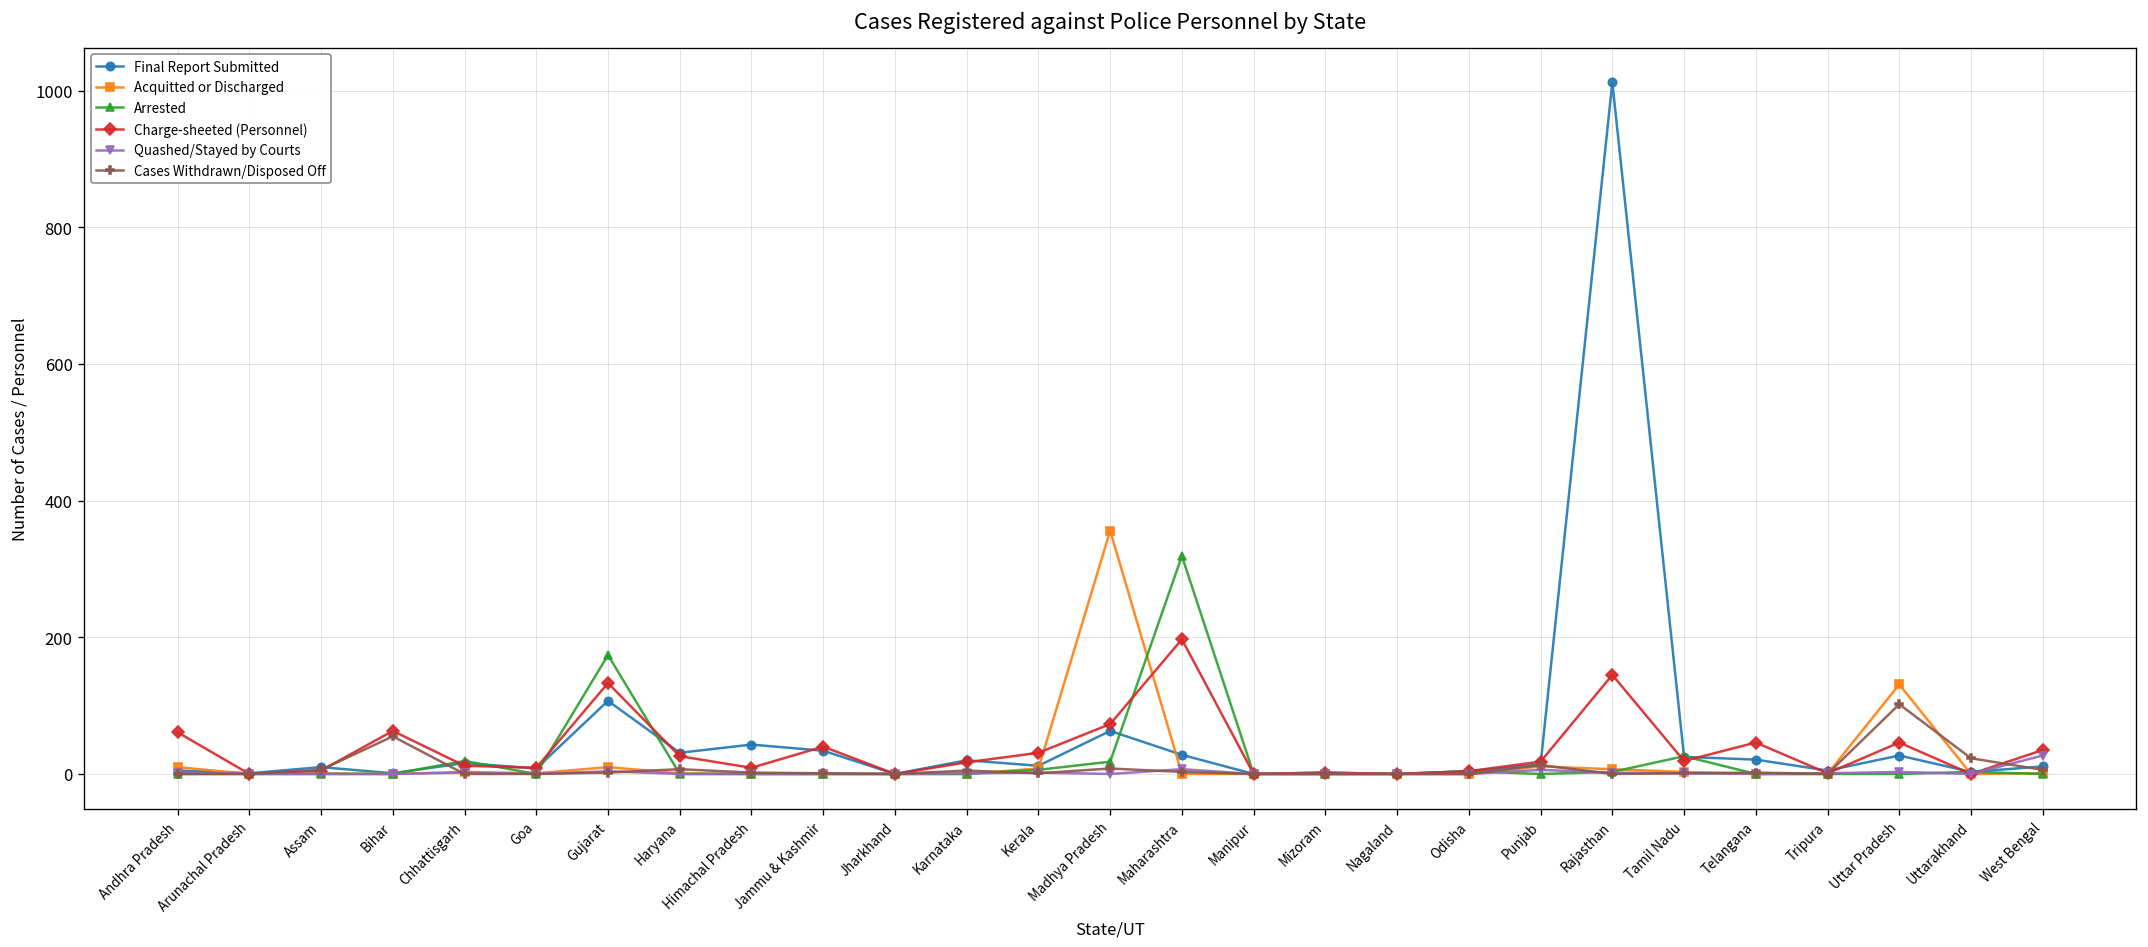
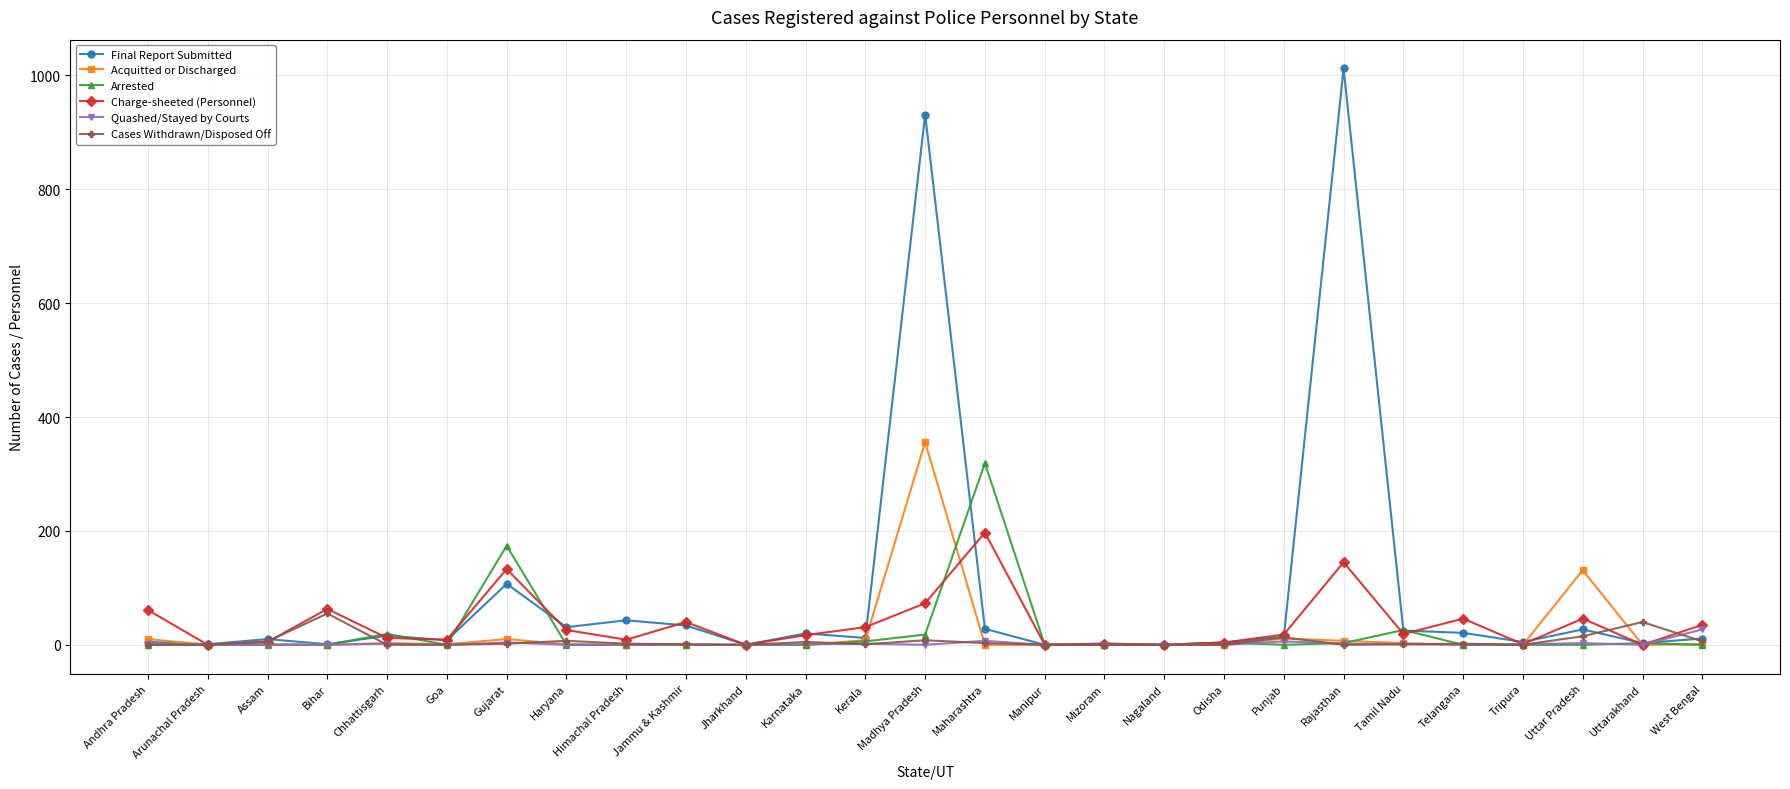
Final Report Submitted, Madhya Pradesh: 60 -> 930
Cases Withdrawn/Disposed Off, Uttar Pradesh: 100 -> 20
Cases Withdrawn/Disposed Off, Uttarakhand: 20 -> 40
